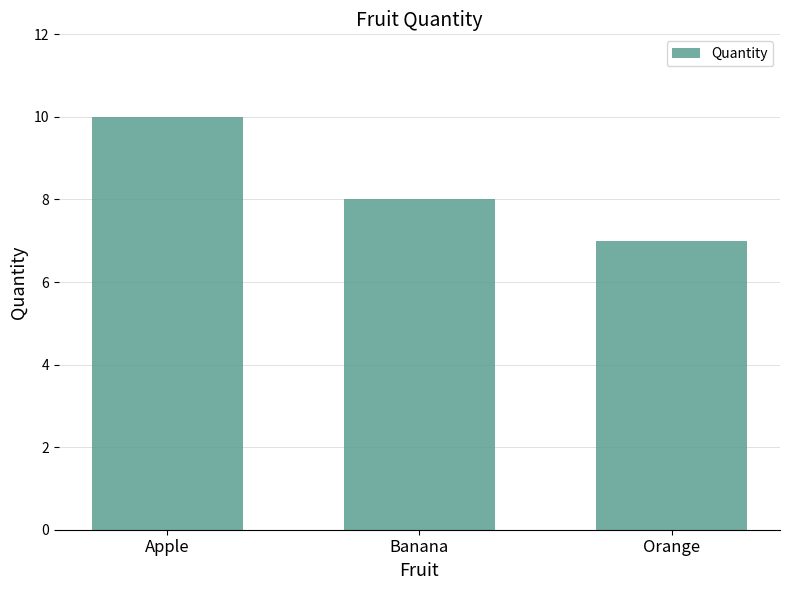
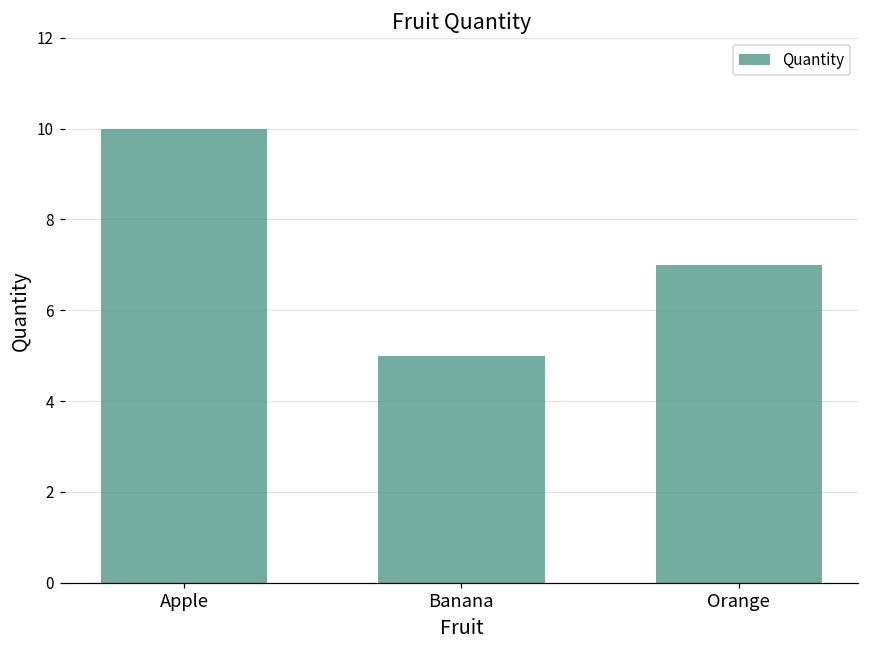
Banana: 8 -> 5
